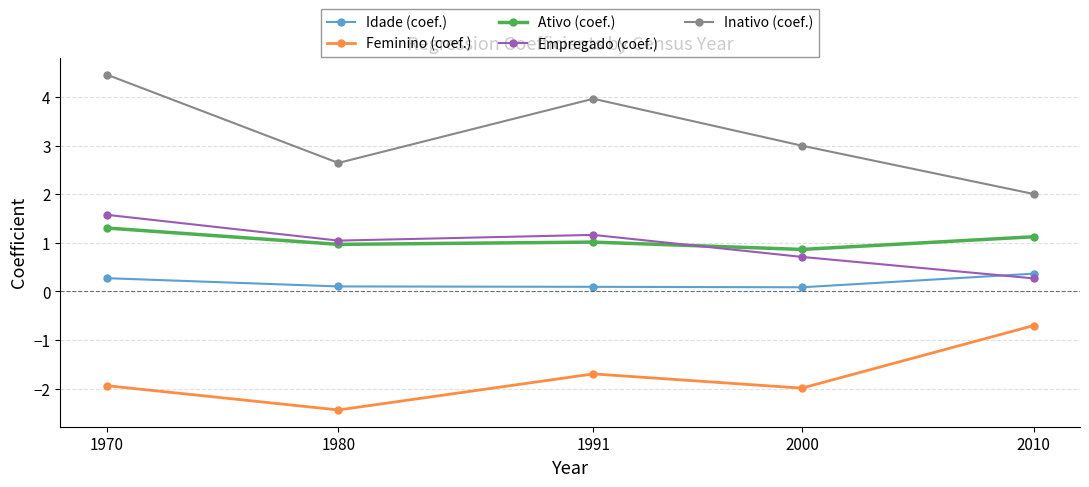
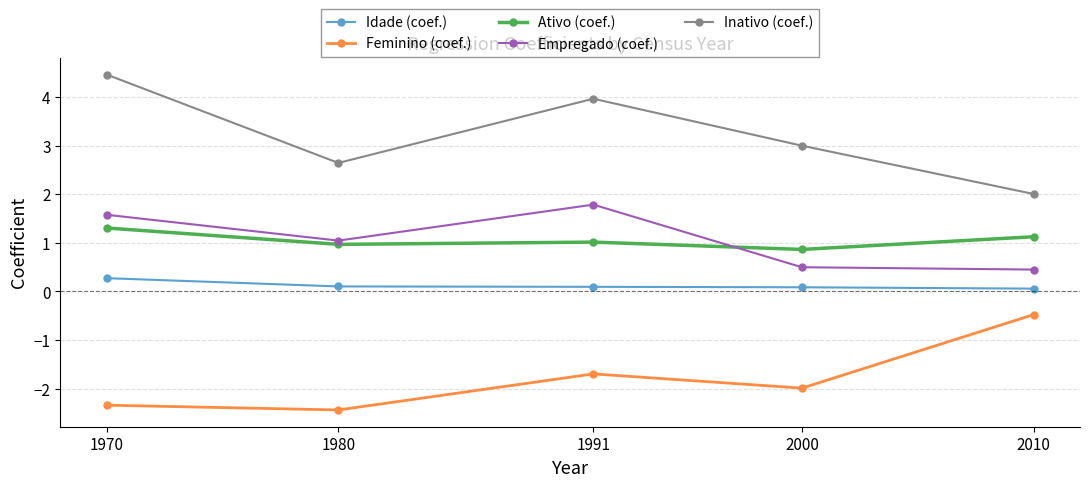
Feminino (coef.), 1970: -1.9 -> -2.3
Empregado (coef.), 1991: 1.2 -> 1.8
Empregado (coef.), 2000: 0.7 -> 0.5
Idade (coef.), 2010: 0.4 -> 0.1
Feminino (coef.), 2010: -0.7 -> -0.5
Empregado (coef.), 2010: 0.3 -> 0.5
